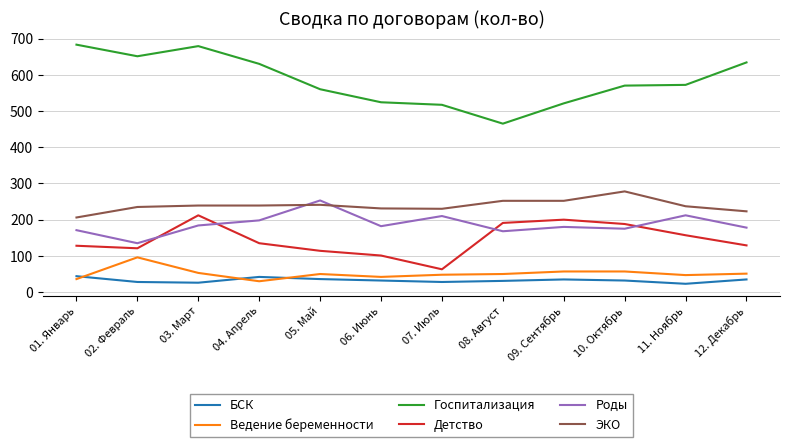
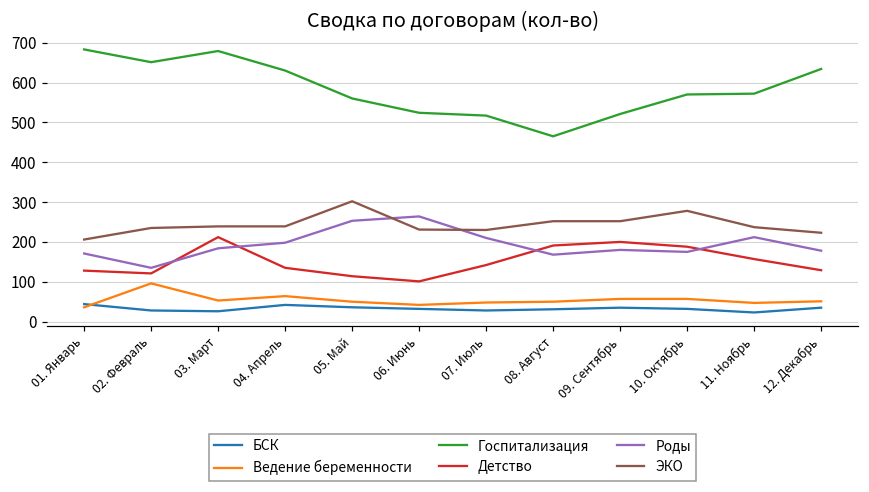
Ведение беременности, 04. Апрель: 30 -> 60
ЭКО, 05. Май: 240 -> 300
Роды, 06. Июнь: 180 -> 260
Детство, 07. Июль: 60 -> 140
